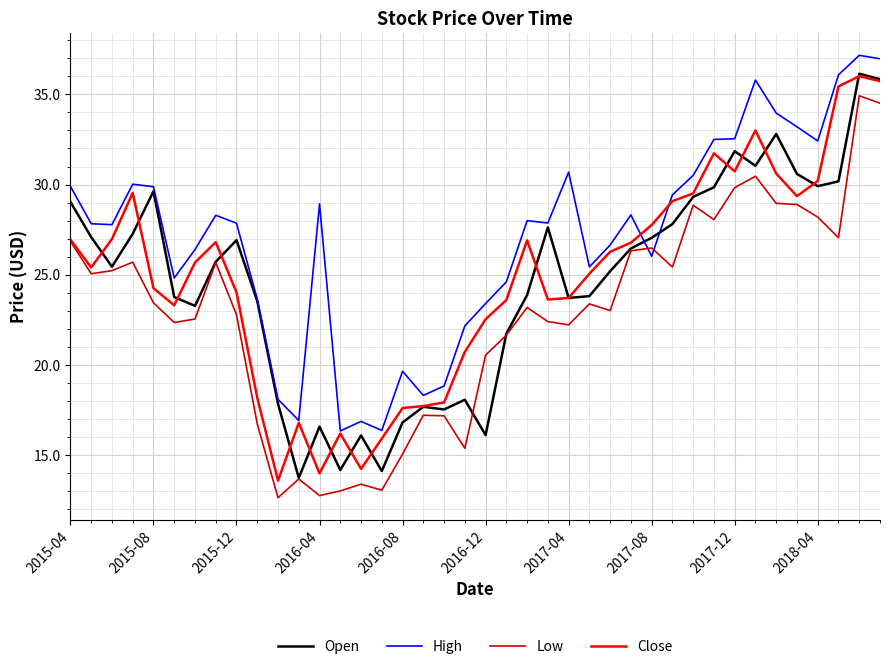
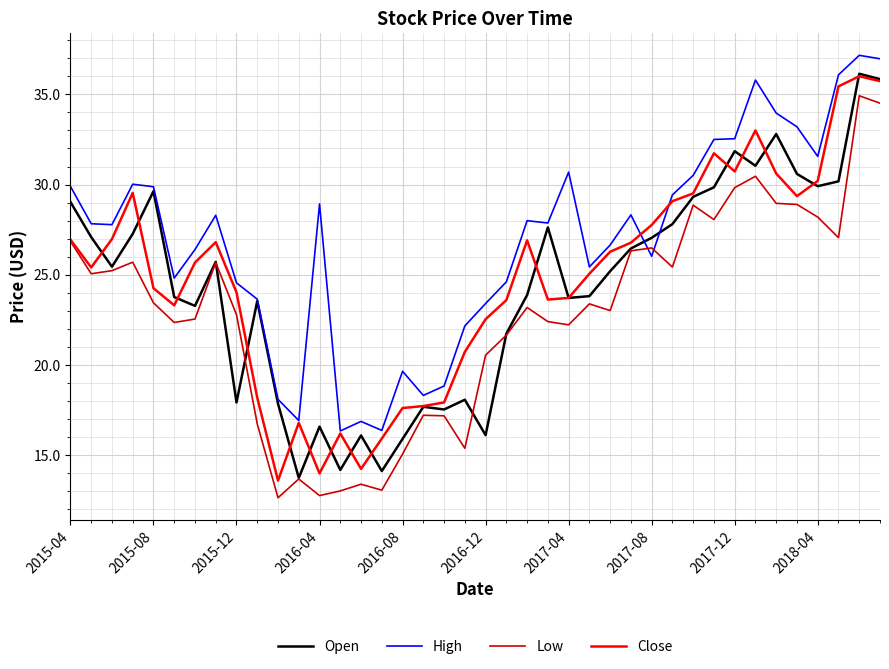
Open, 2015-12: 26.9 -> 17.9
High, 2015-12: 27.9 -> 24.6
Open, 2016-08: 16.8 -> 15.9
High, 2018-04: 32.4 -> 31.6
